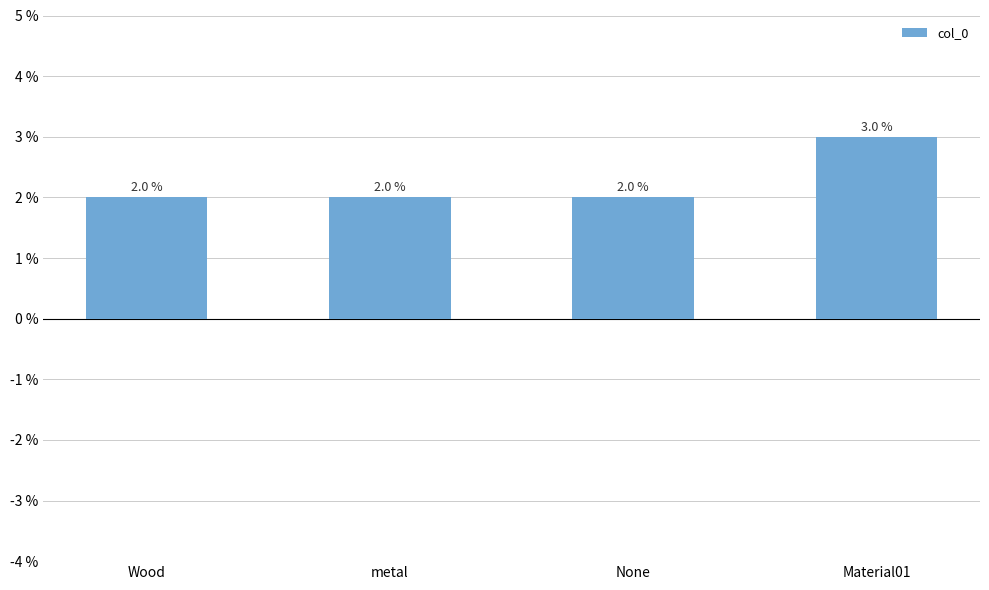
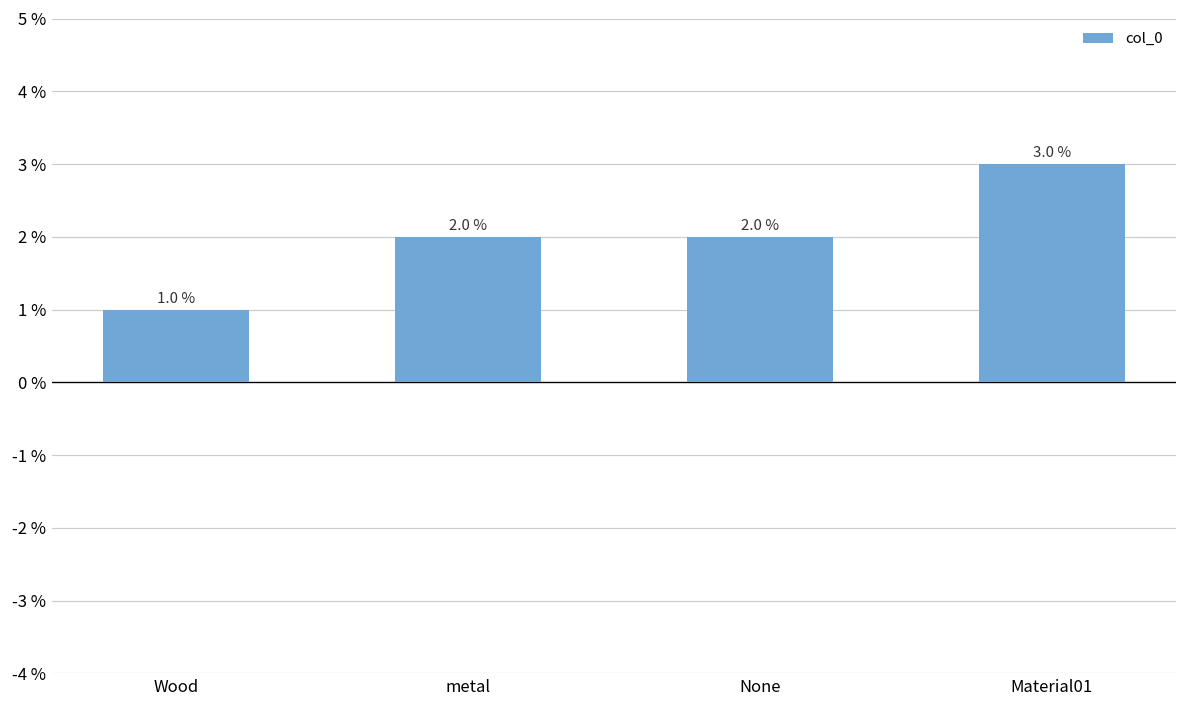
Wood: 2.0 % -> 1.0 %
